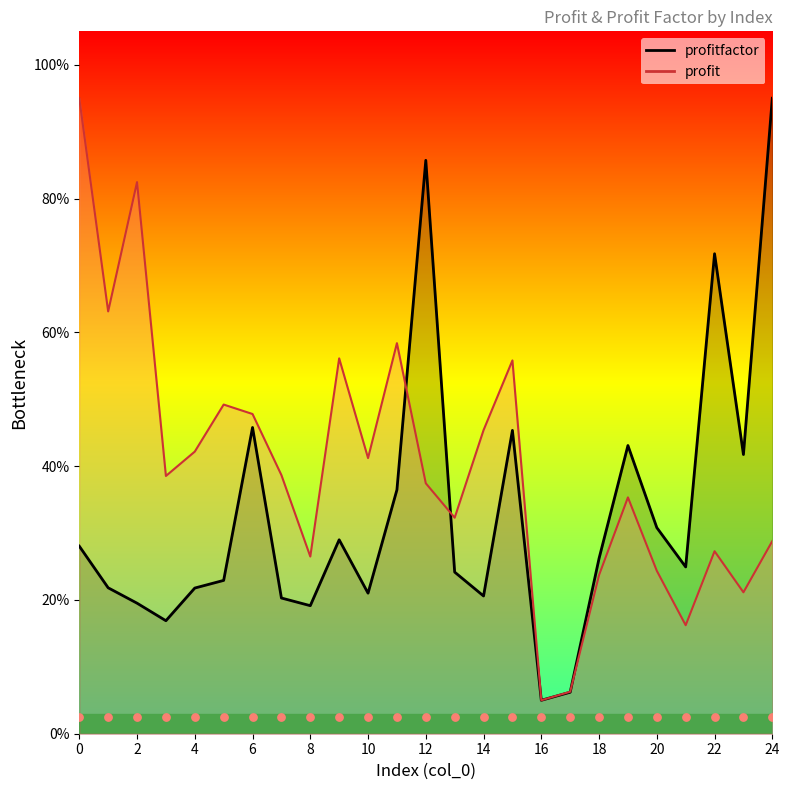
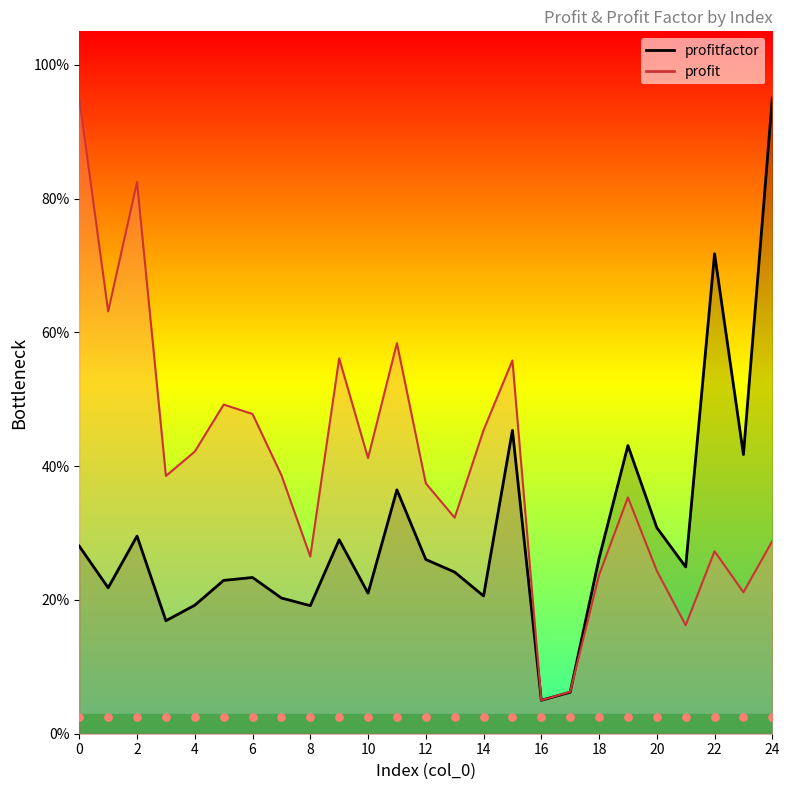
profitfactor, 2: 20% -> 30%
profitfactor, 4: 22% -> 19%
profitfactor, 6: 46% -> 23%
profitfactor, 12: 86% -> 26%
